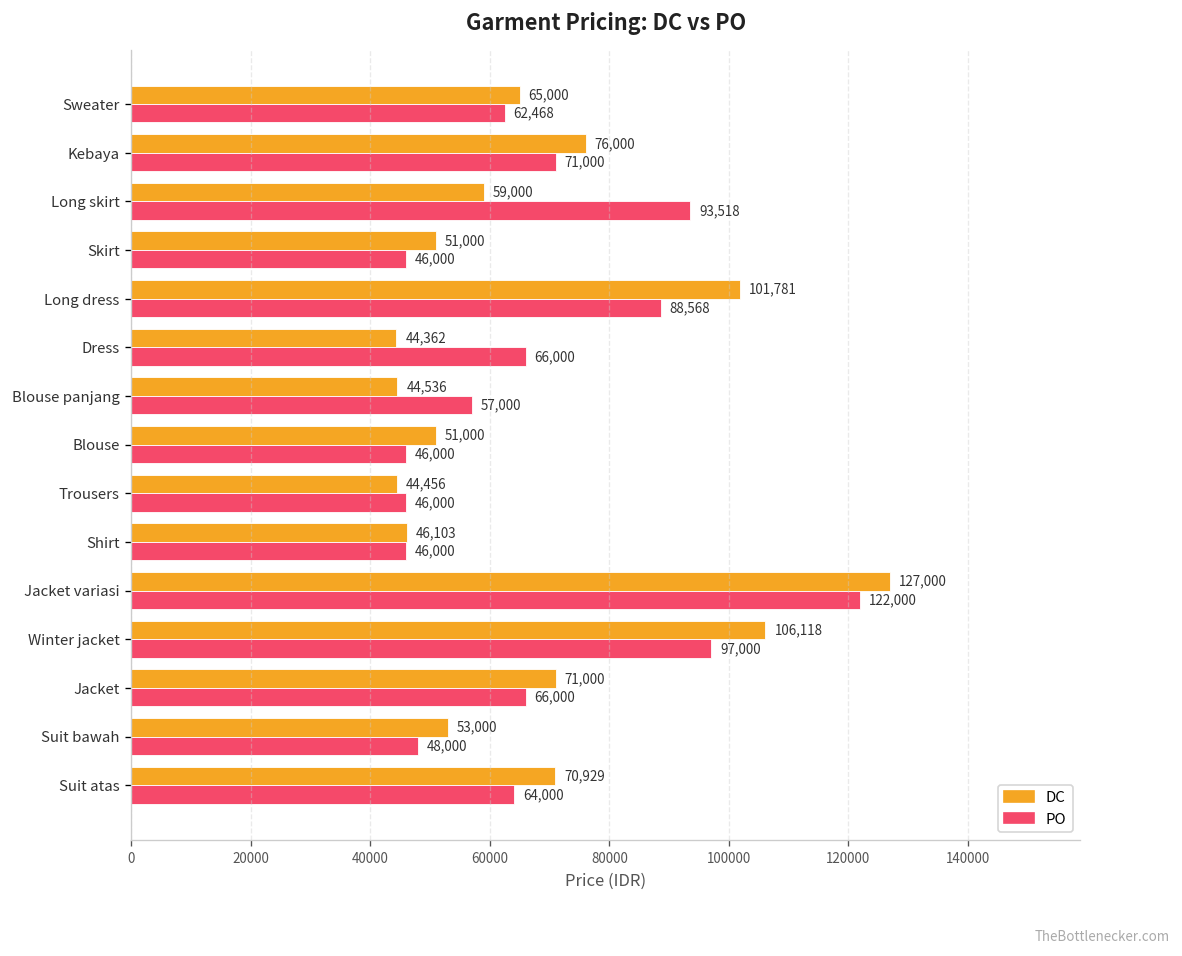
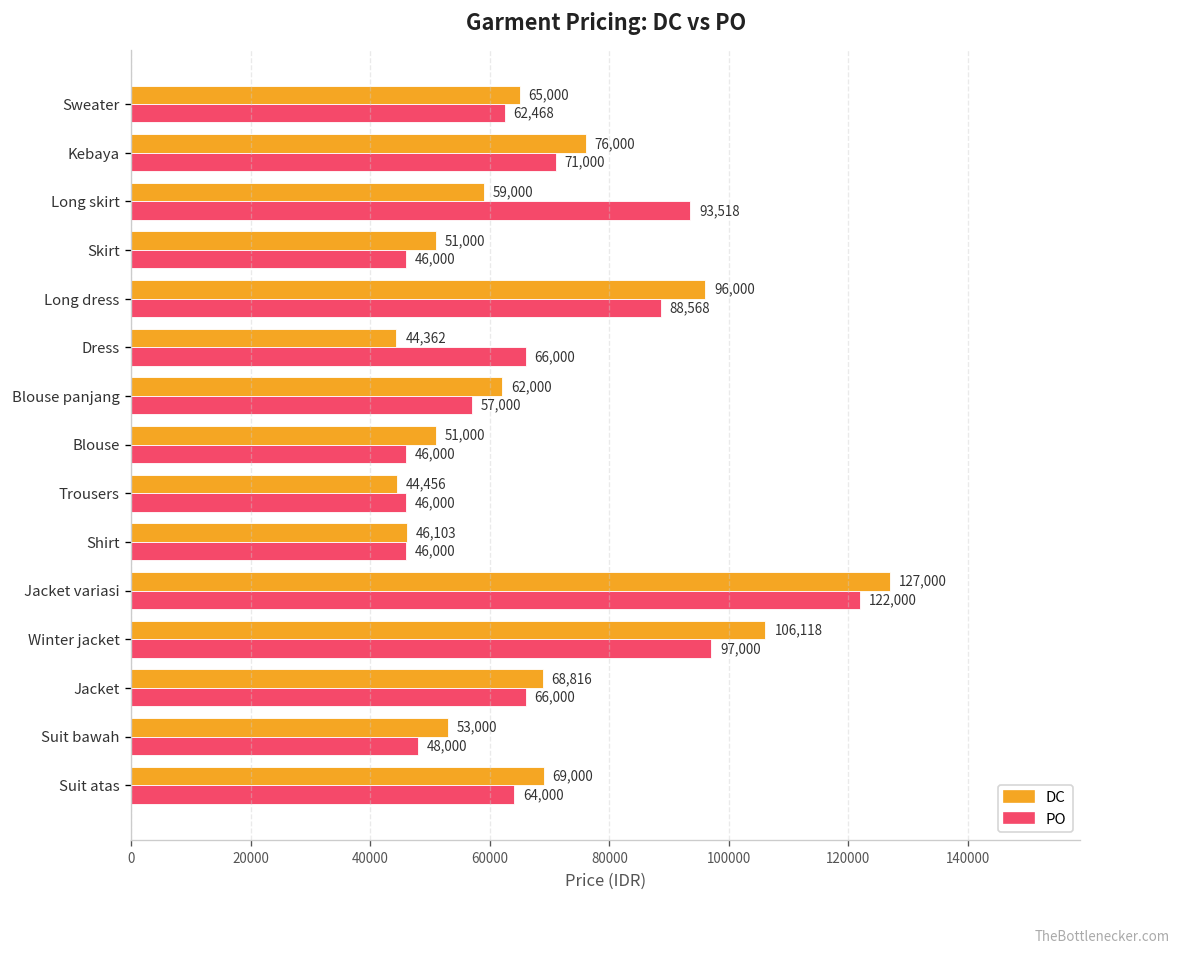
DC, Long dress: 101,781 -> 96,000
DC, Blouse panjang: 44,536 -> 62,000
DC, Jacket: 71,000 -> 68,816
DC, Suit atas: 70,929 -> 69,000
